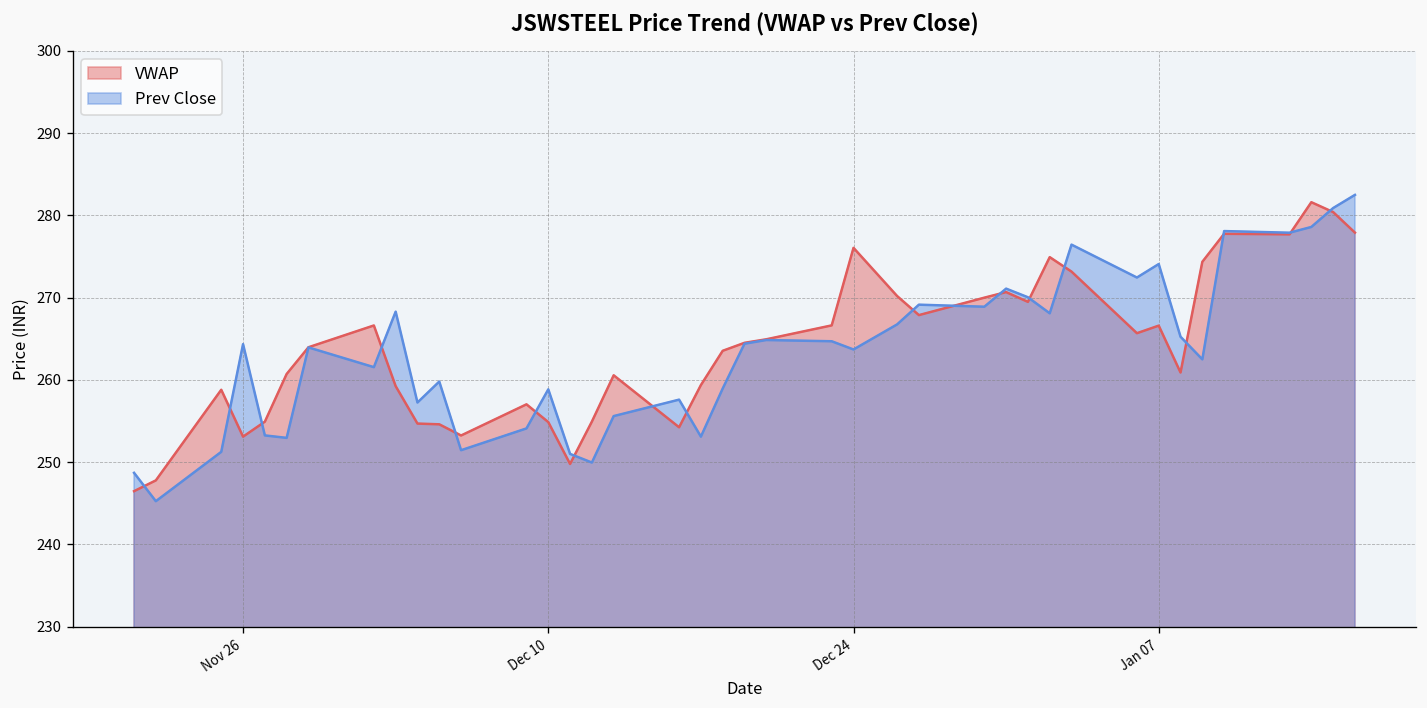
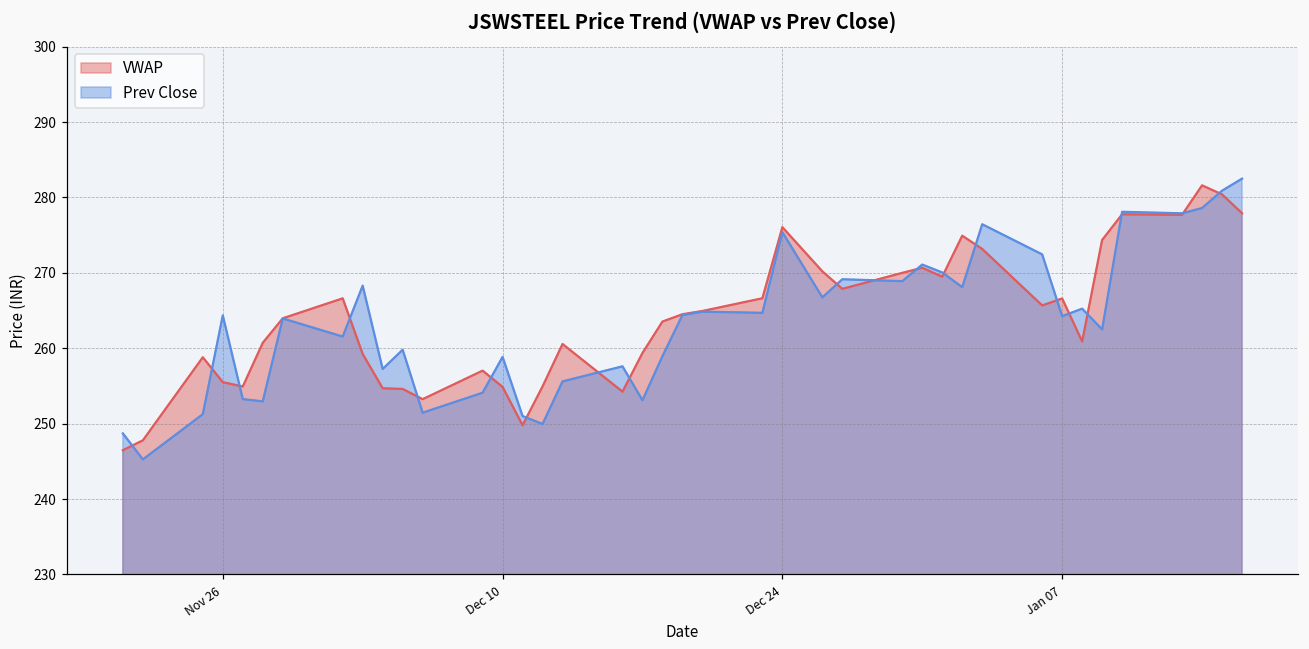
VWAP, Nov 26: 253 -> 256
Prev Close, Dec 24: 264 -> 275
Prev Close, Jan 07: 274 -> 264
